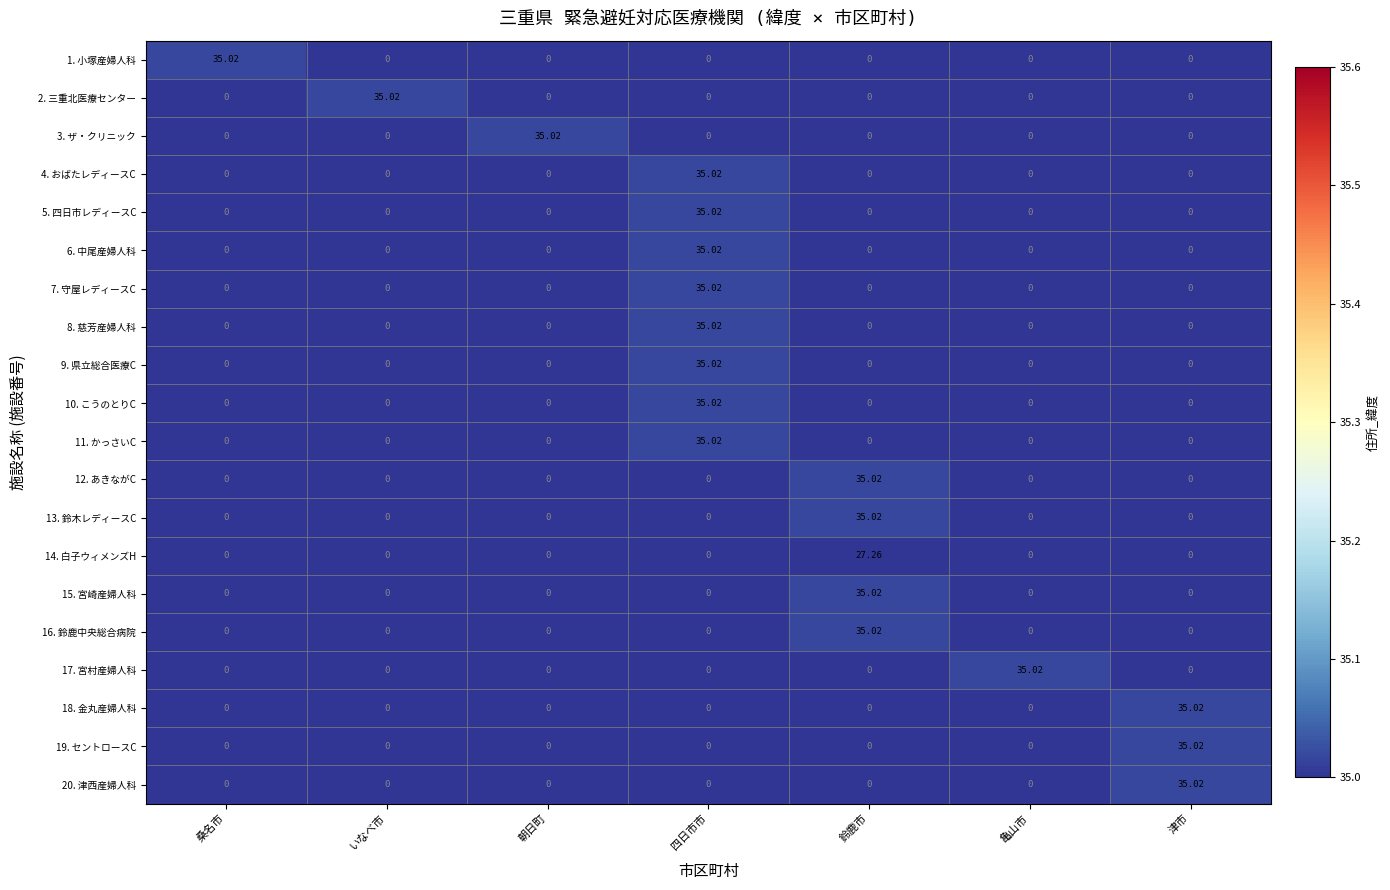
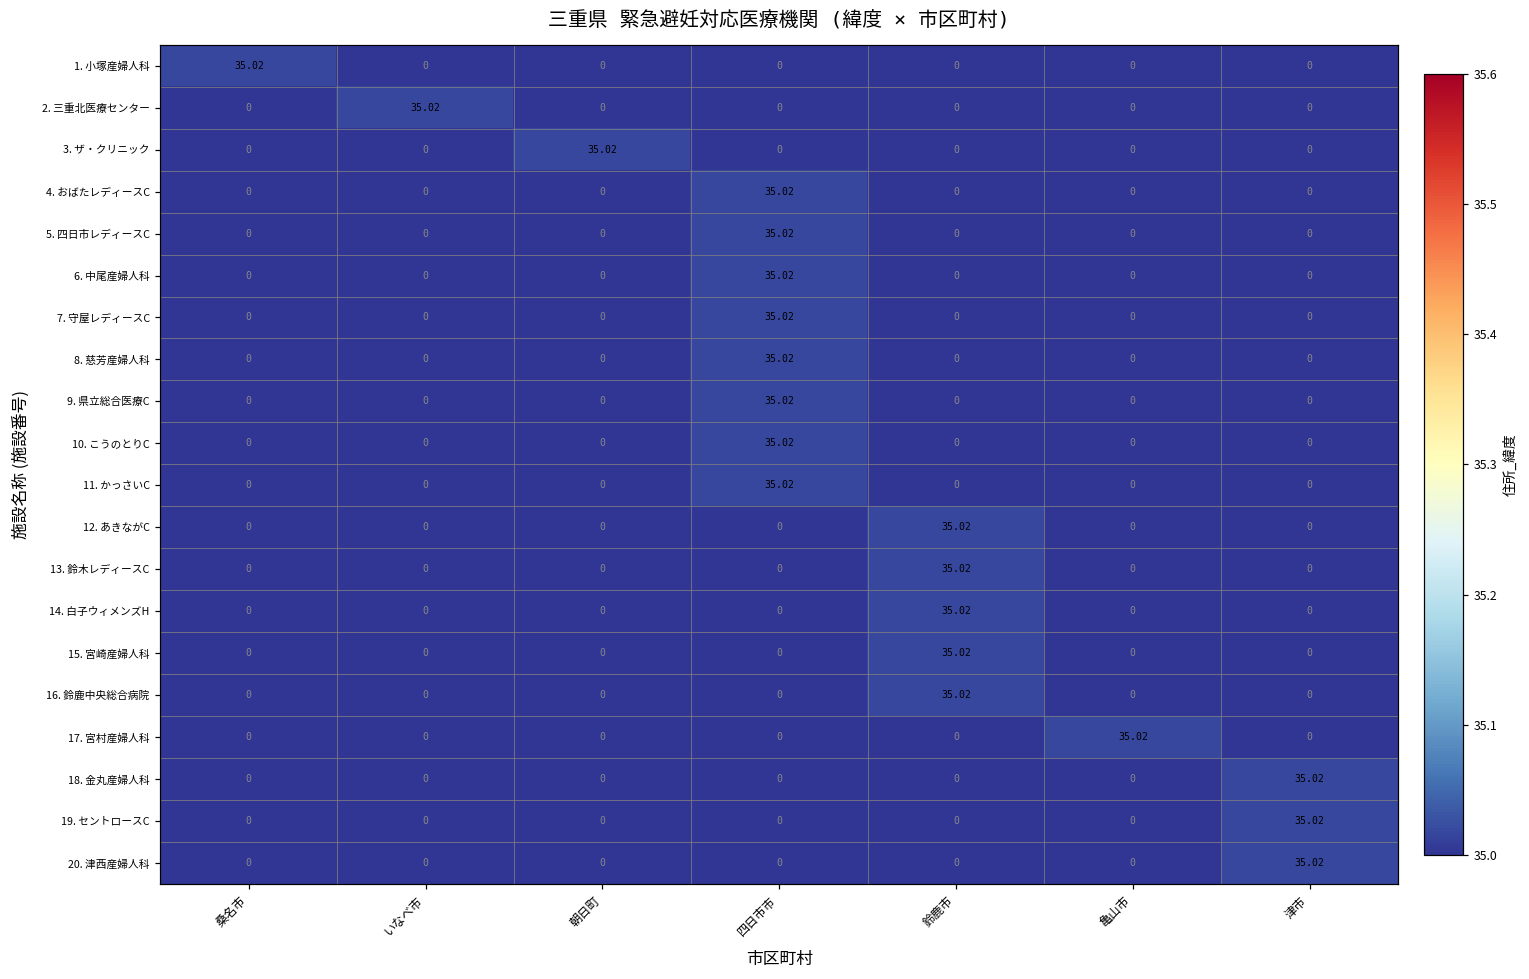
14. 白子ウィメンズH, 鈴鹿市: 27.26 -> 35.02
